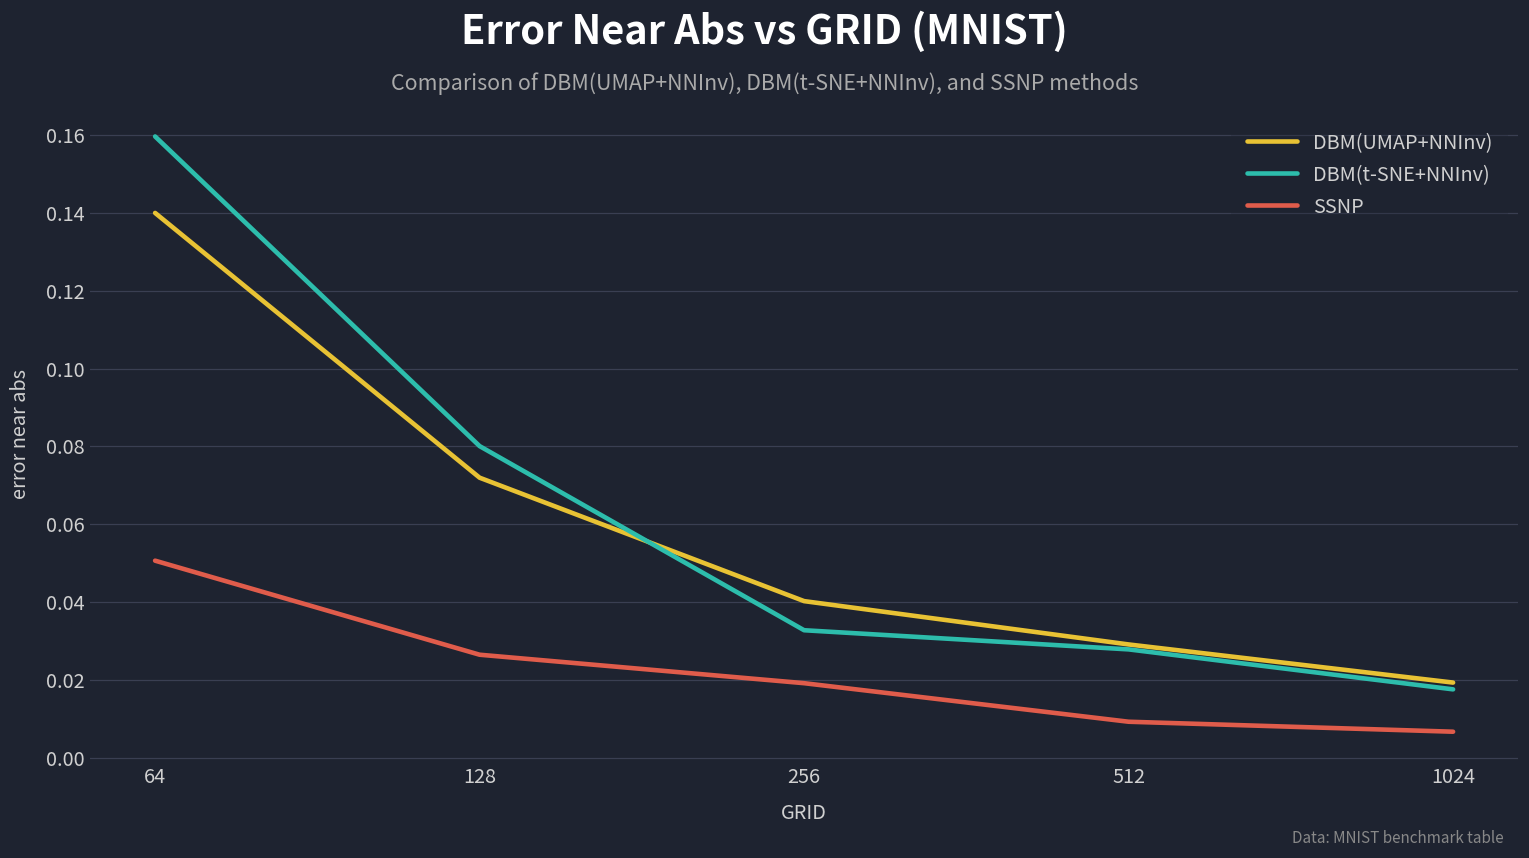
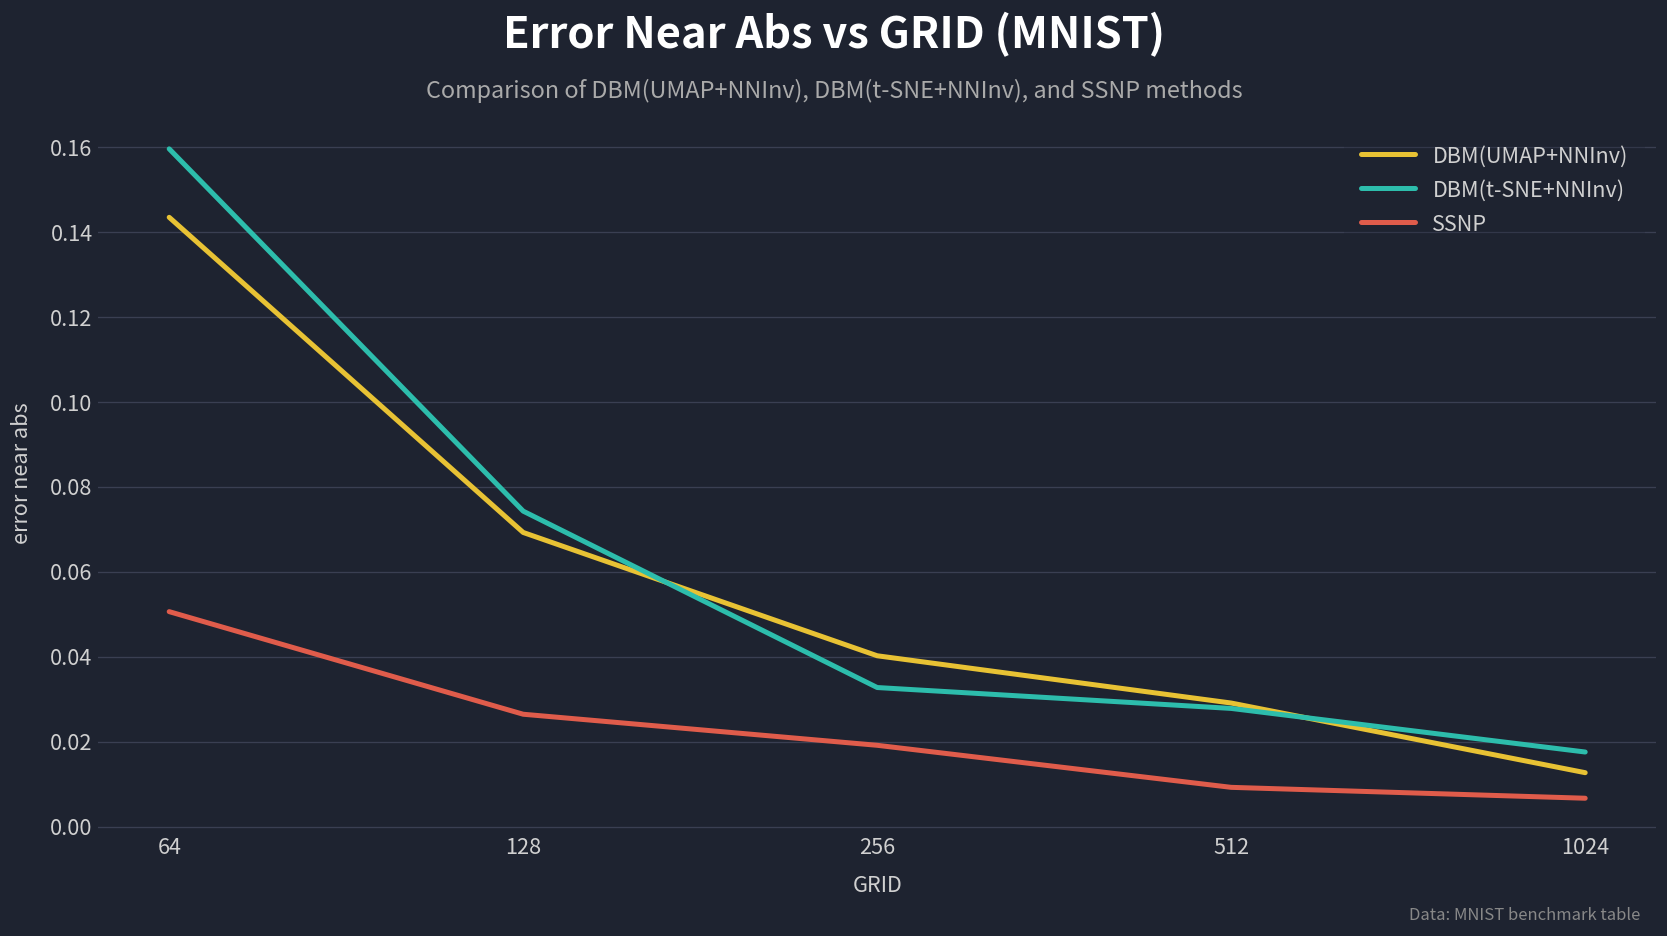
DBM(UMAP+NNInv), 64: 0.140 -> 0.143
DBM(UMAP+NNInv), 128: 0.072 -> 0.069
DBM(t-SNE+NNInv), 128: 0.080 -> 0.074
DBM(UMAP+NNInv), 1024: 0.019 -> 0.013
